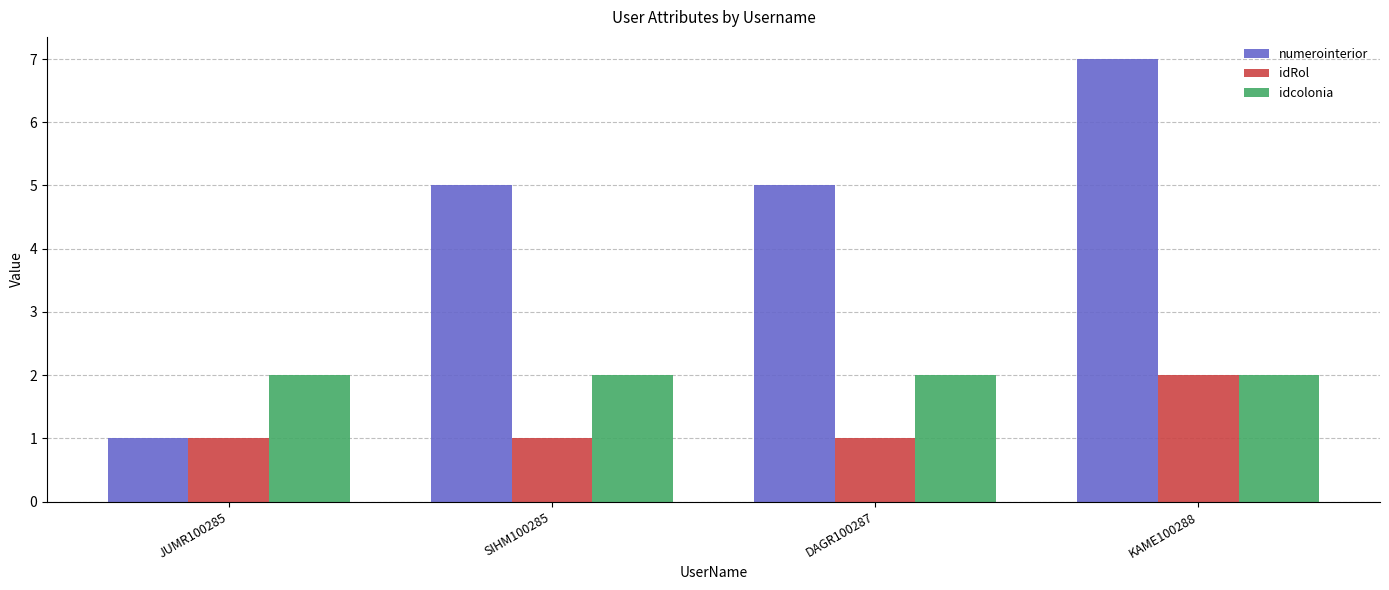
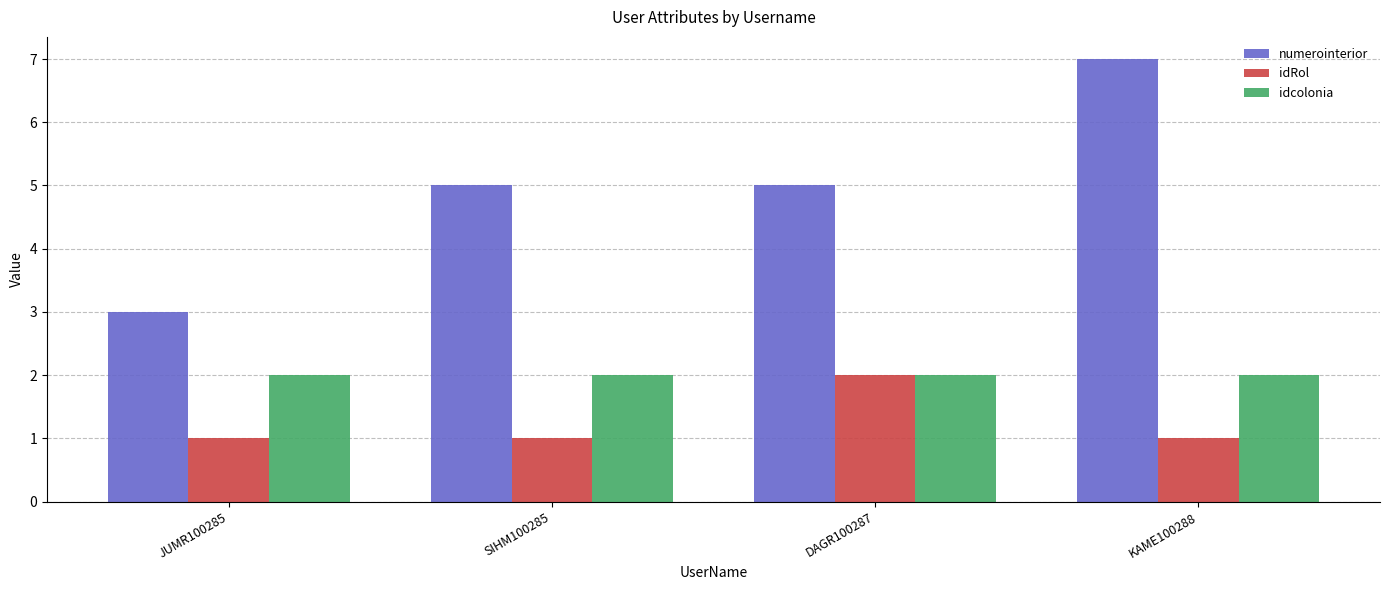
numerointerior, JUMR100285: 1 -> 3
idRol, DAGR100287: 1 -> 2
idRol, KAME100288: 2 -> 1
